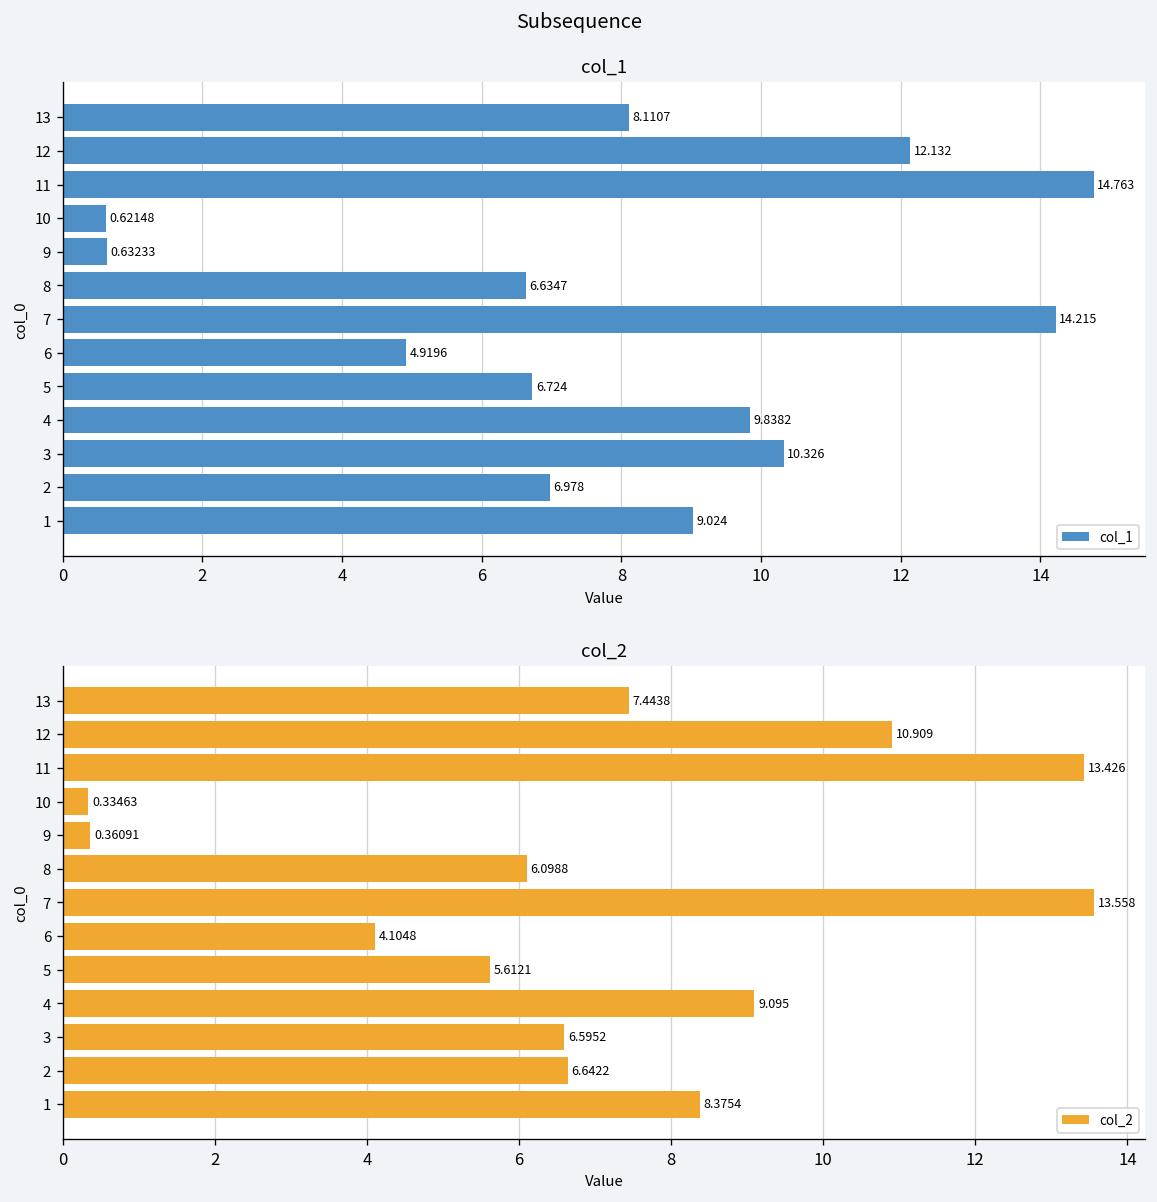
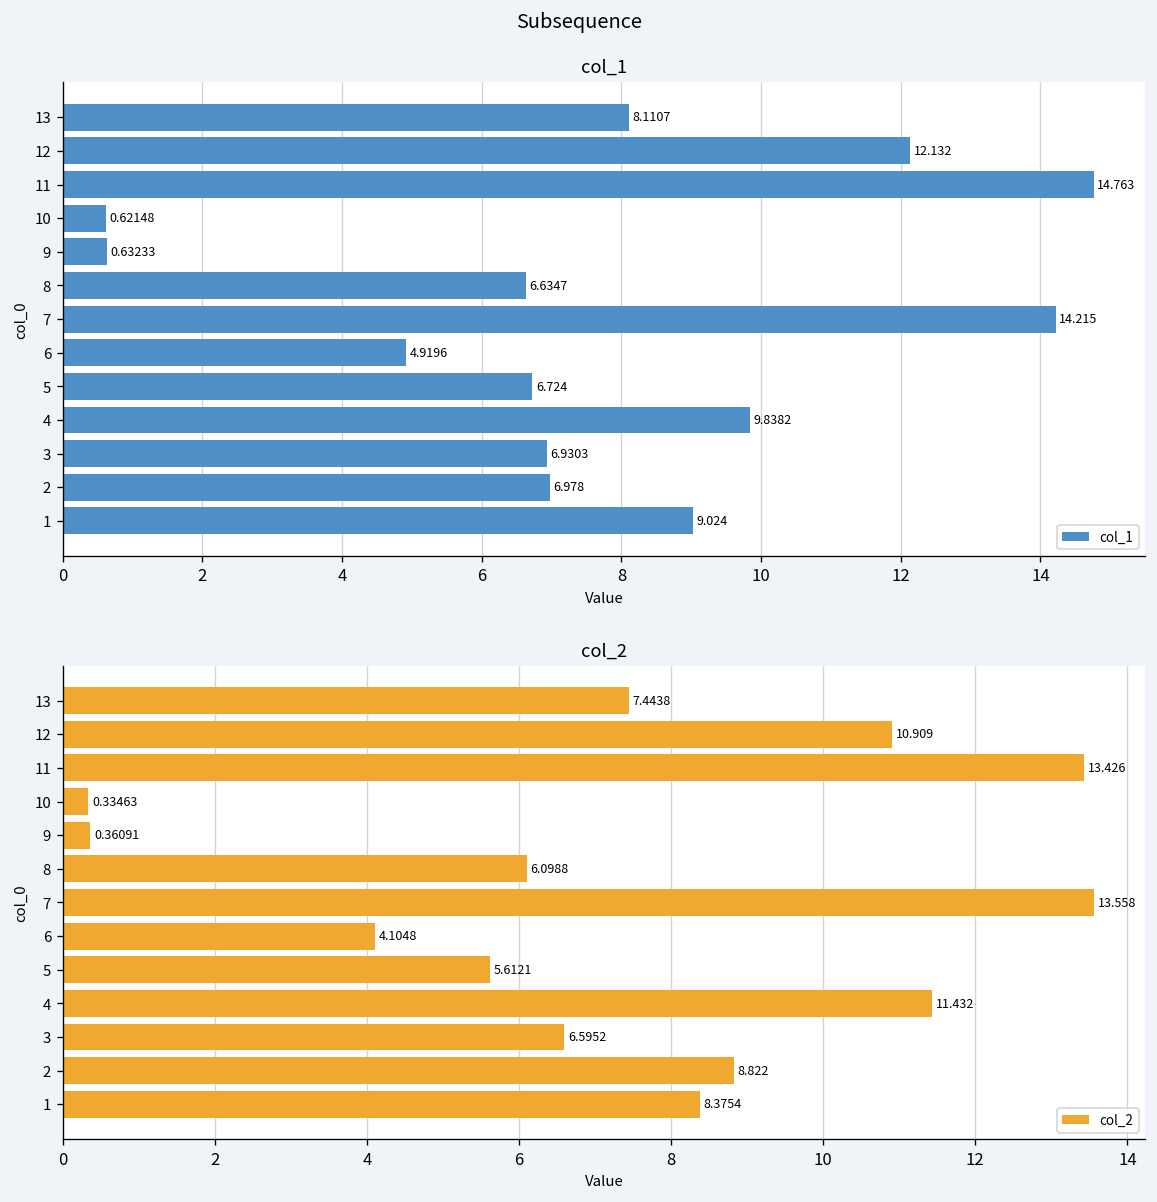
col_1, 3: 10.326 -> 6.9303
col_2, 4: 9.095 -> 11.432
col_2, 2: 6.6422 -> 8.822
